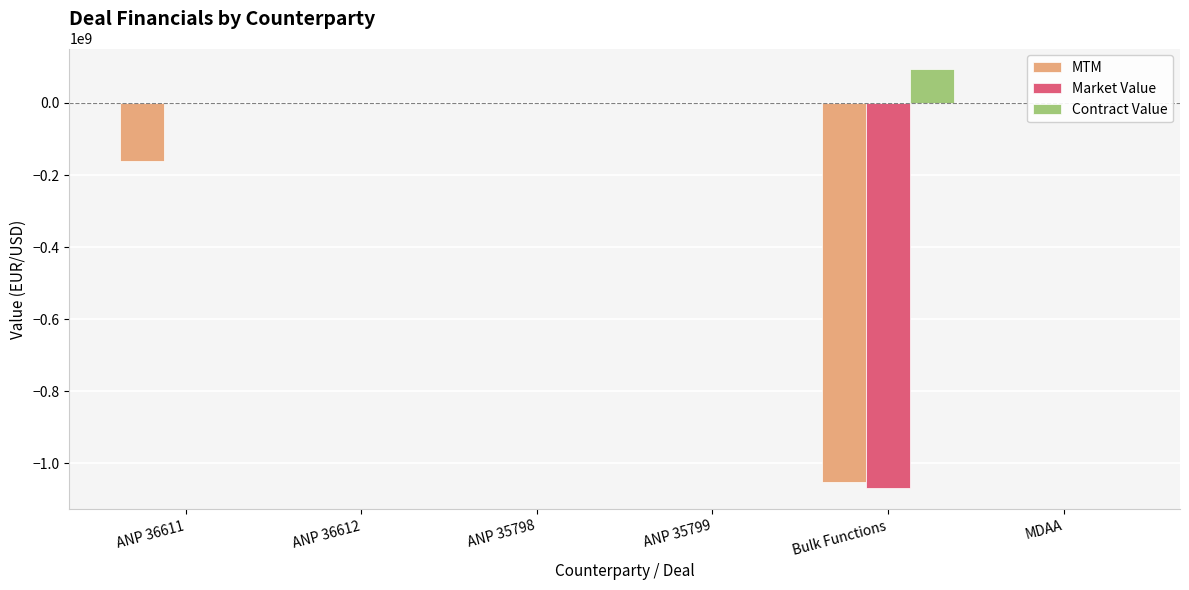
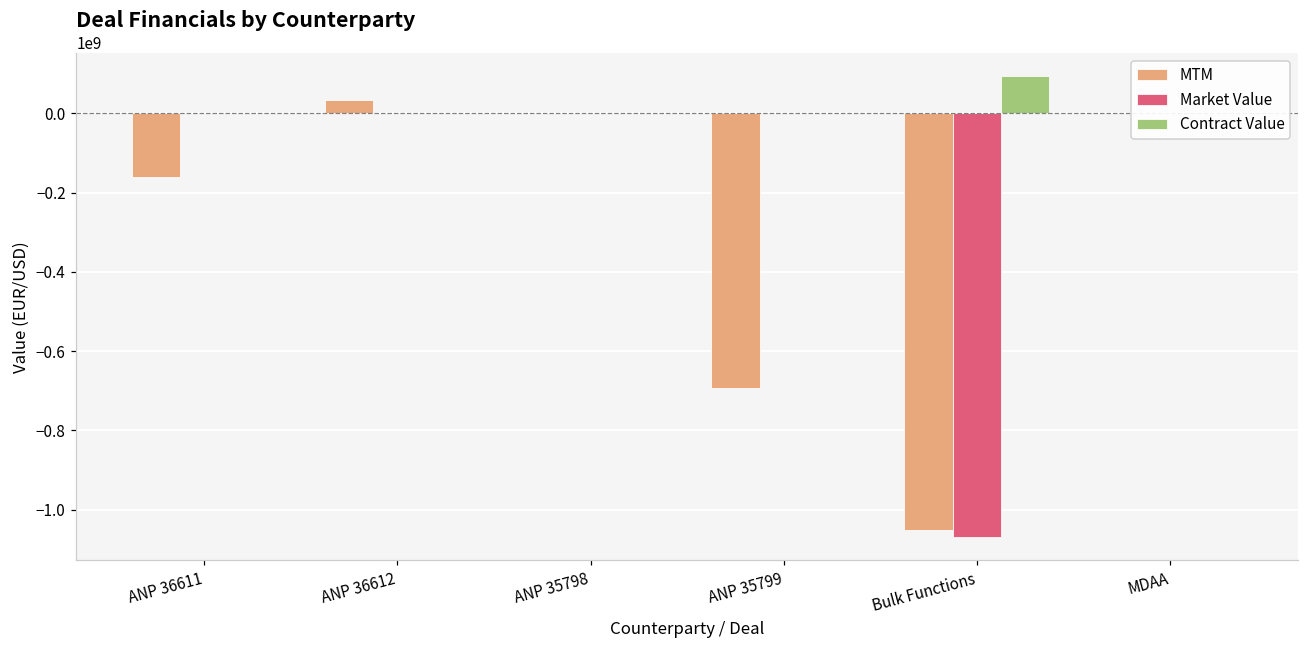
MTM, ANP 36612: 0 -> 30000000
MTM, ANP 35799: 0 -> -690000000
